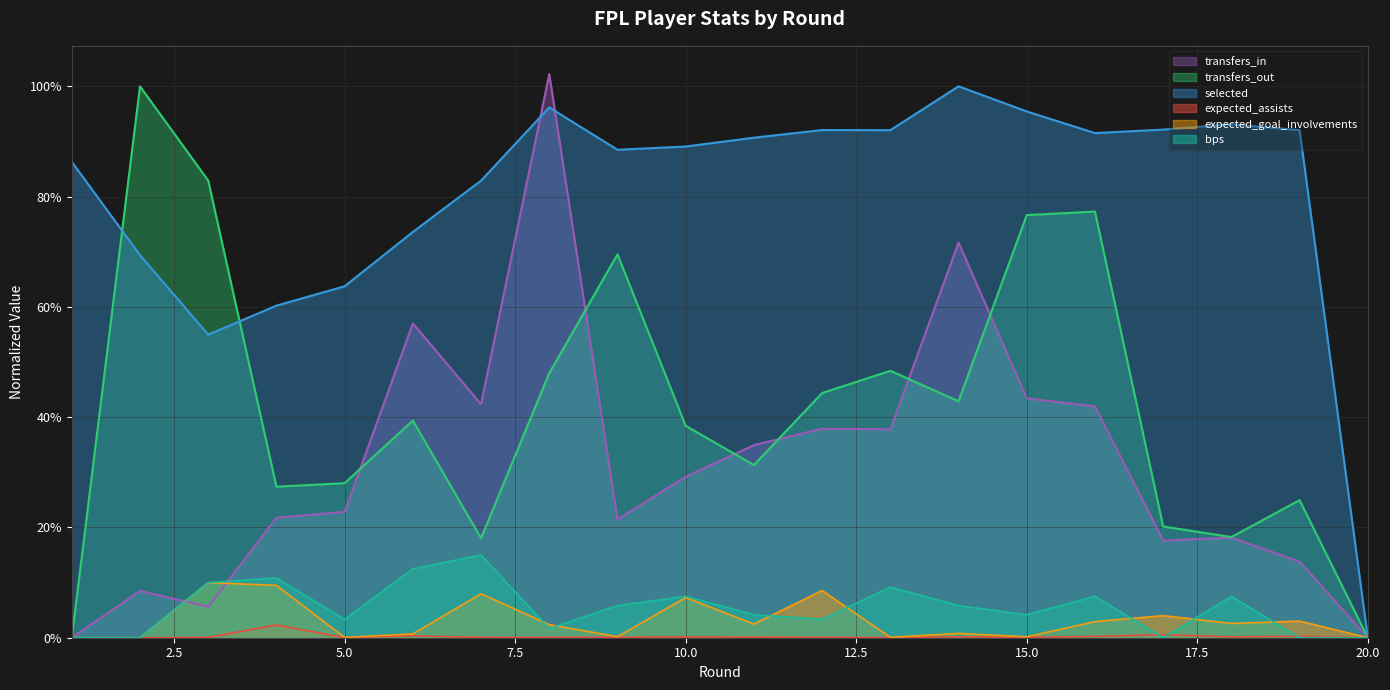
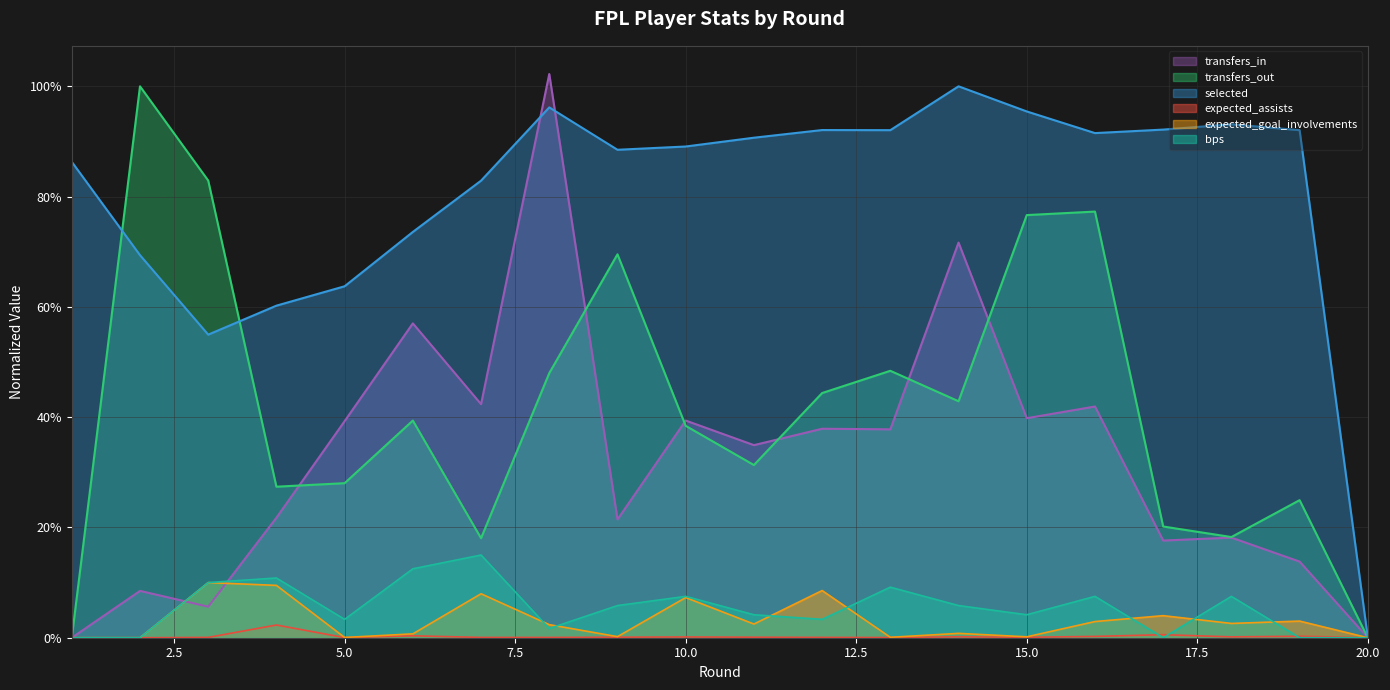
transfers_in, 5.0: 23% -> 39%
transfers_in, 10.0: 29% -> 39%
transfers_in, 15.0: 43% -> 40%
